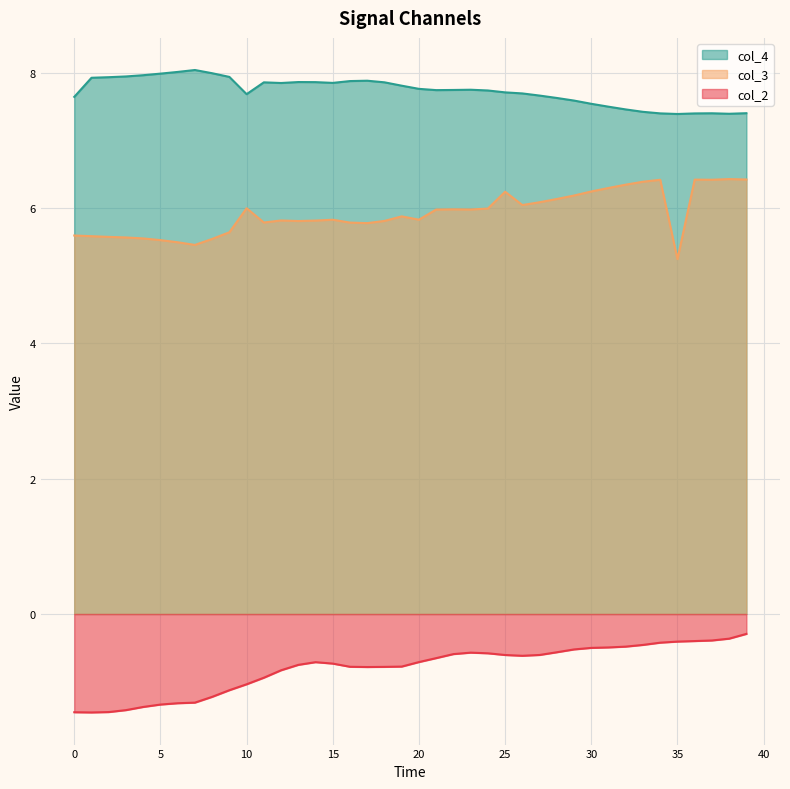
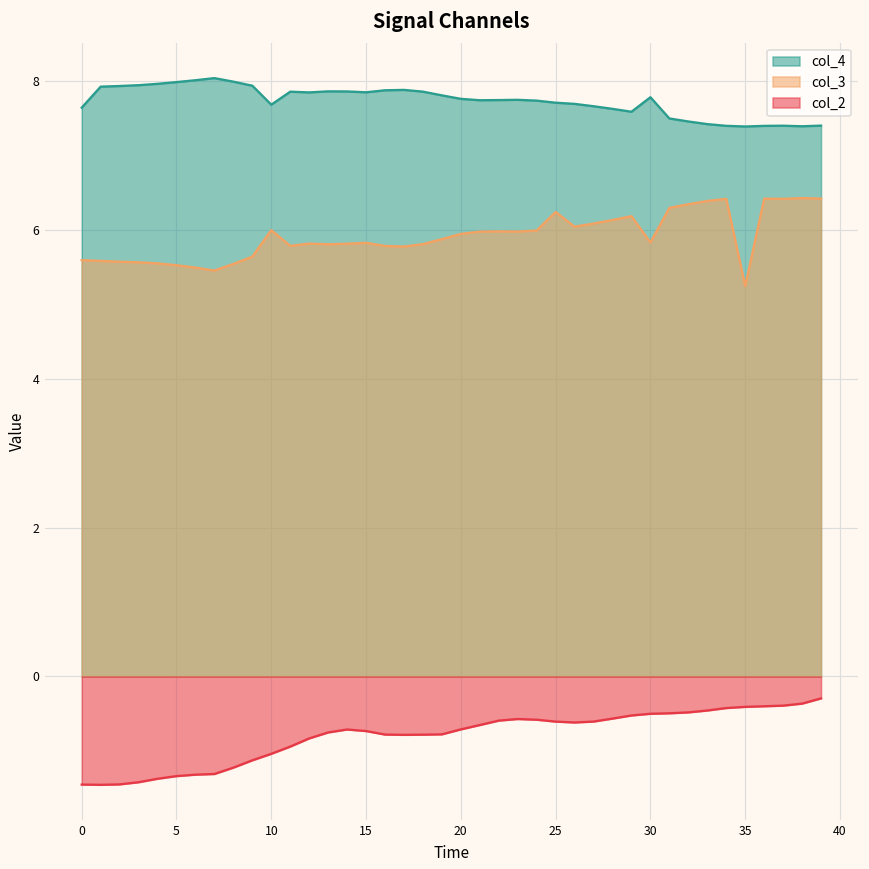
col_3, 20: 5.8 -> 5.9
col_4, 30: 7.5 -> 7.8
col_3, 30: 6.2 -> 5.8
